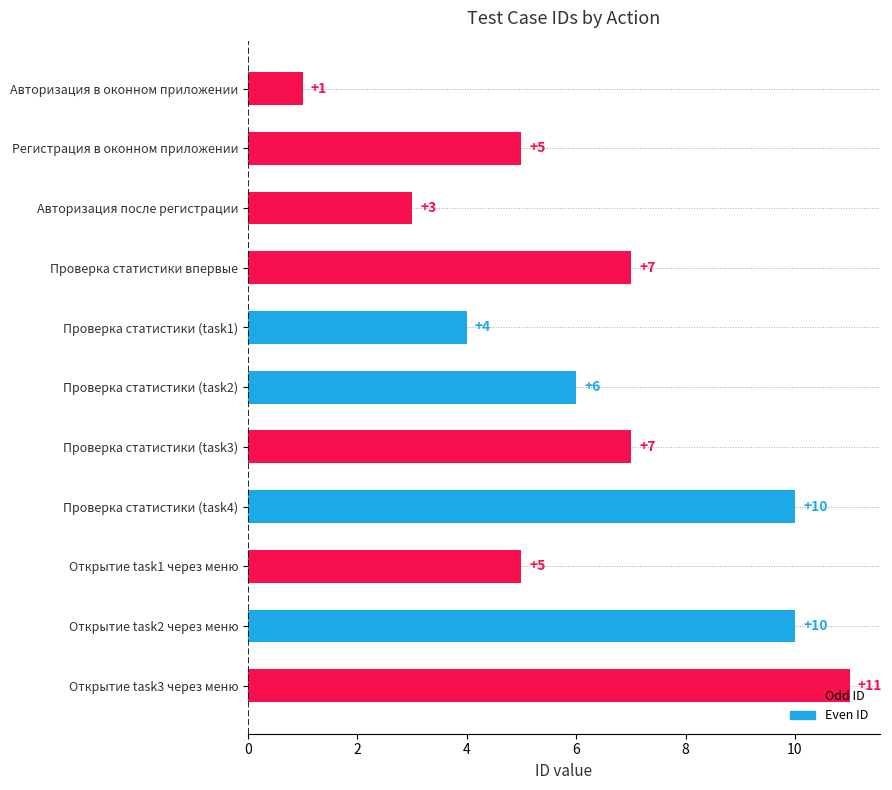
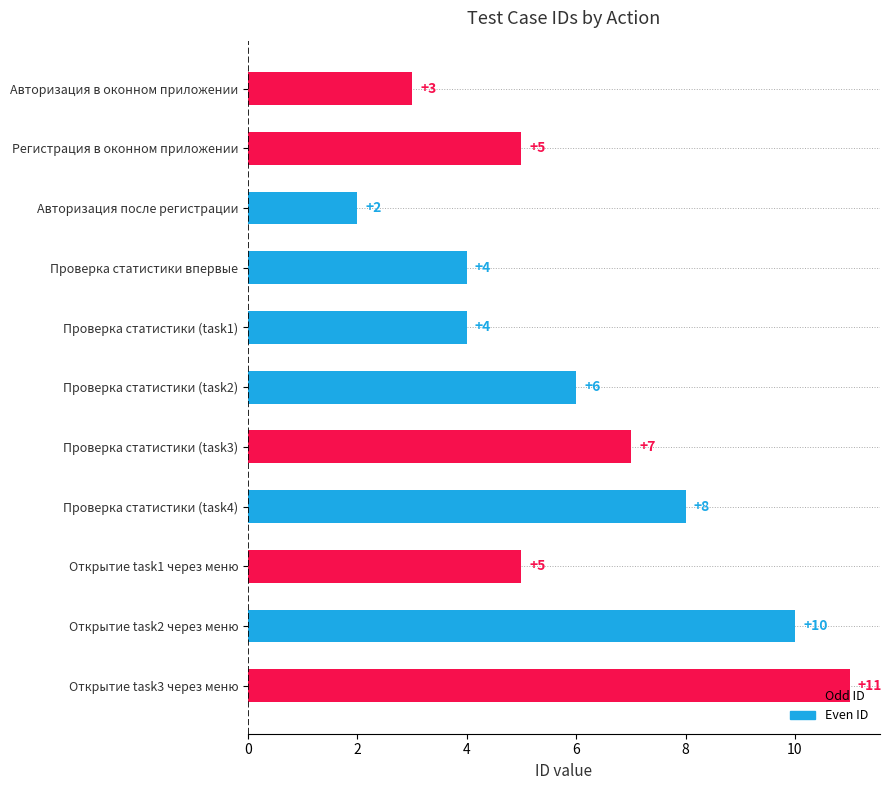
Авторизация в оконном приложении: +1 -> +3
Авторизация после регистрации: +3 -> +2
Проверка статистики впервые: +7 -> +4
Проверка статистики (task4): +10 -> +8
